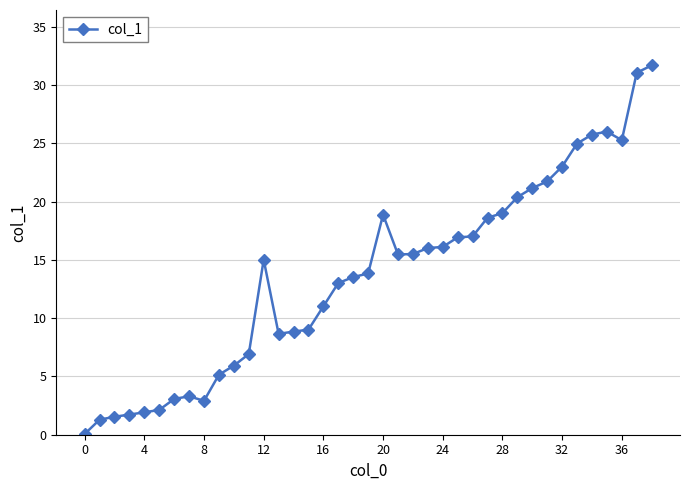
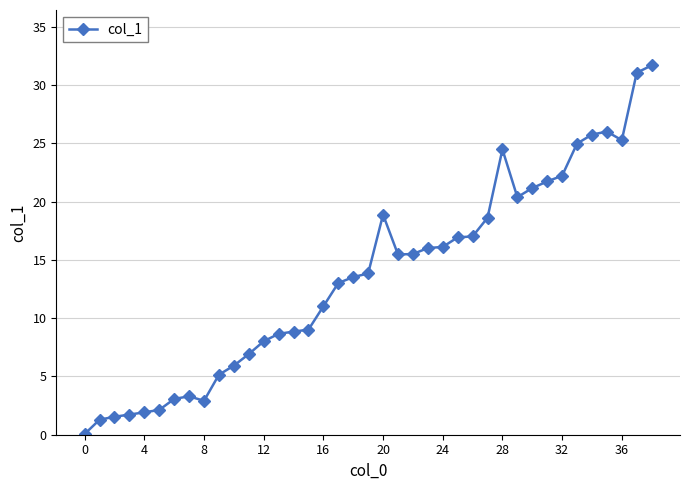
12: 15.0 -> 8.0
28: 19.0 -> 24.5
32: 23.0 -> 22.2
